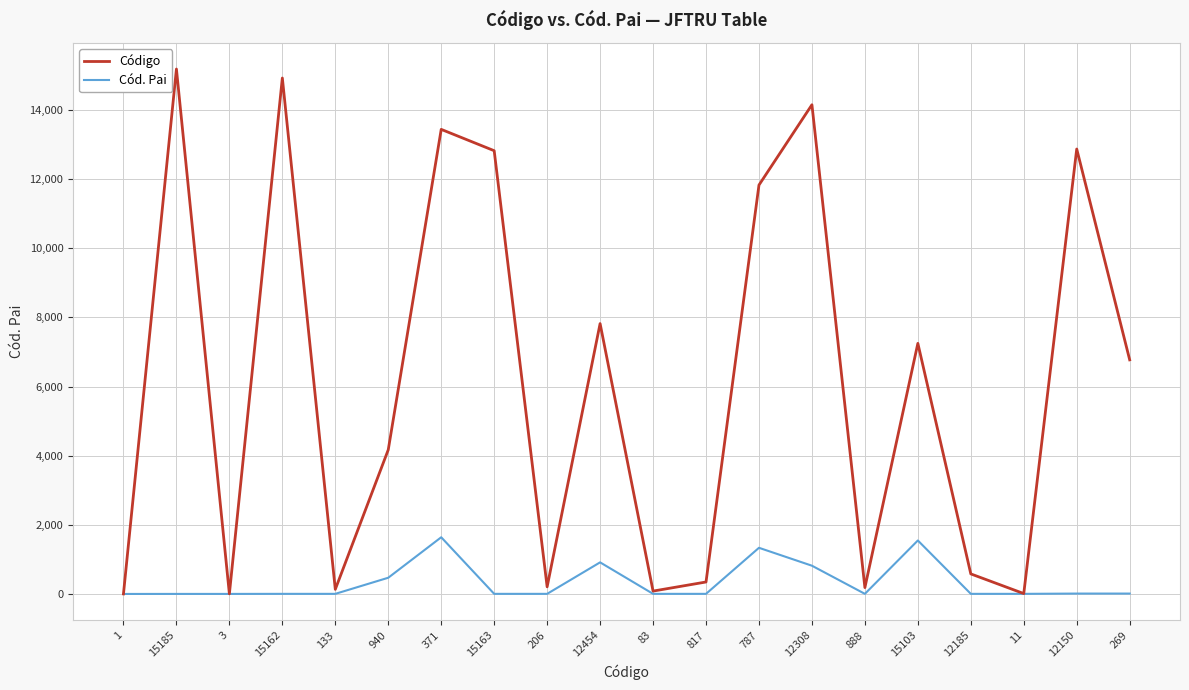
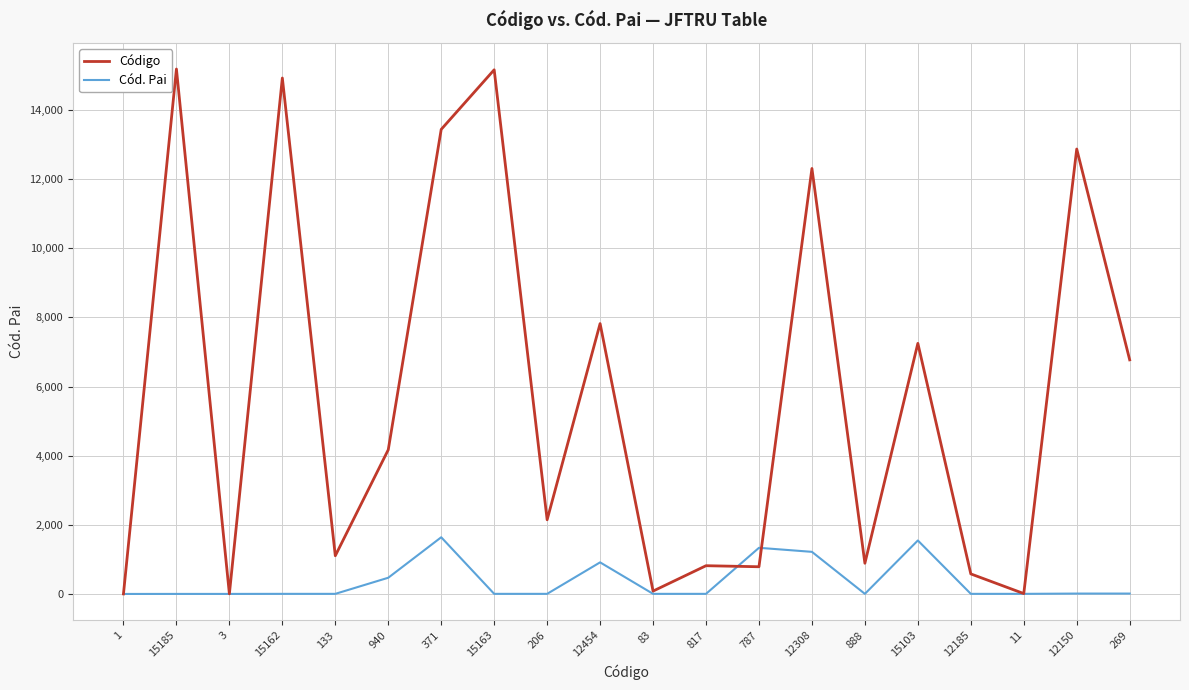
Código, 133: 100 -> 1,100
Código, 15163: 12,800 -> 15,200
Código, 206: 200 -> 2,100
Código, 817: 300 -> 800
Código, 787: 11,800 -> 800
Código, 12308: 14,200 -> 12,300
Cód. Pai, 12308: 800 -> 1,200
Código, 888: 200 -> 900
